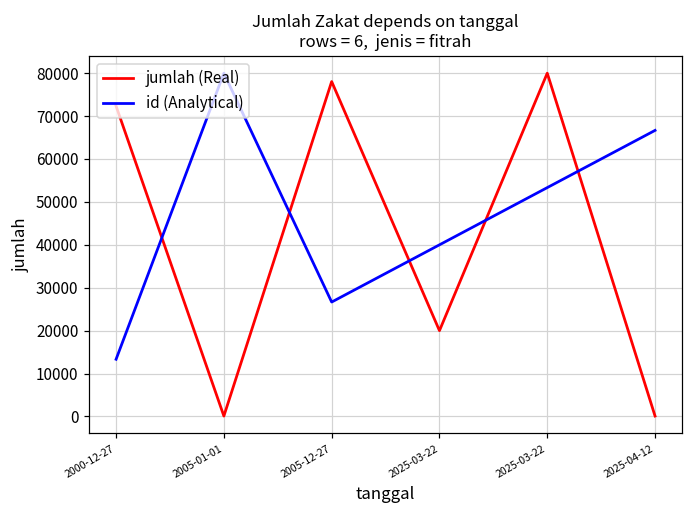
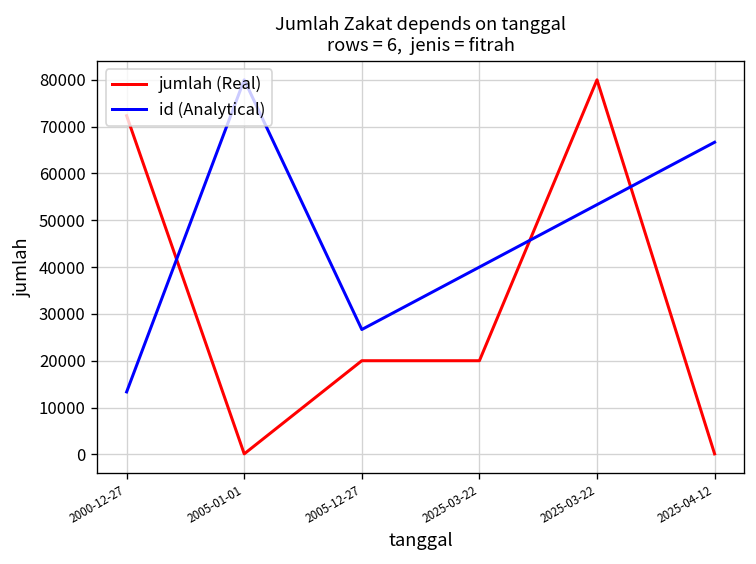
jumlah (Real), 2005-12-27: 78000 -> 20000
